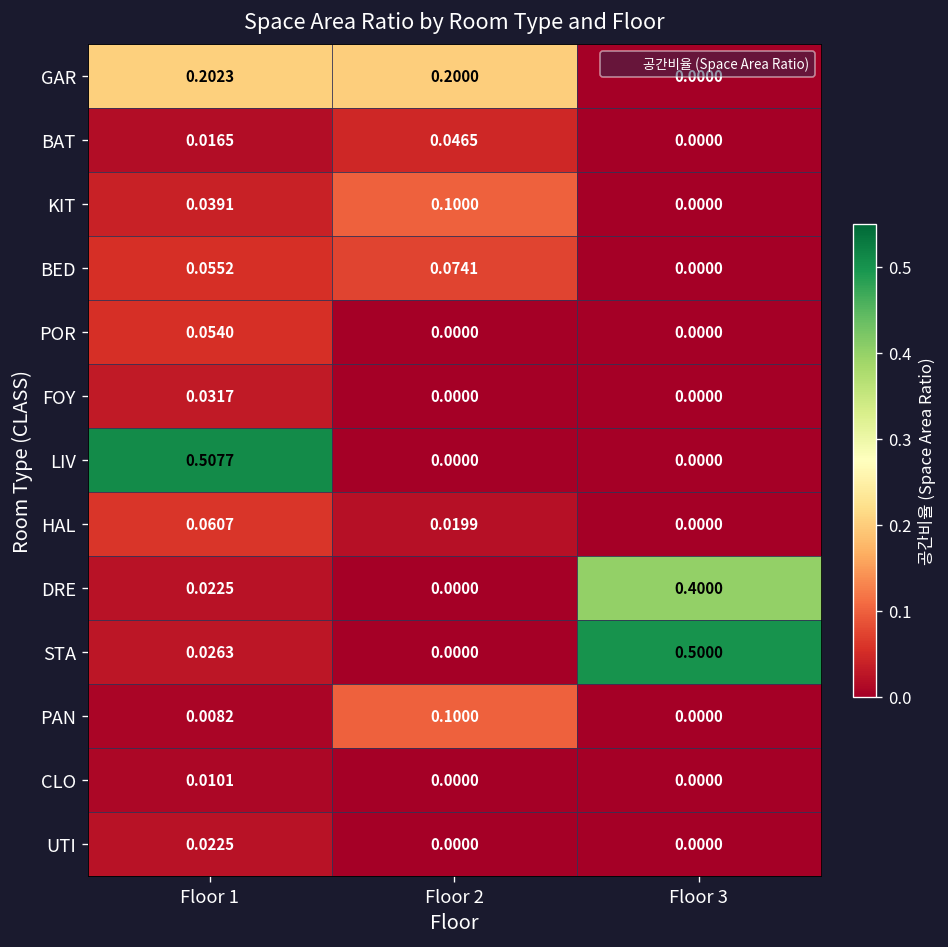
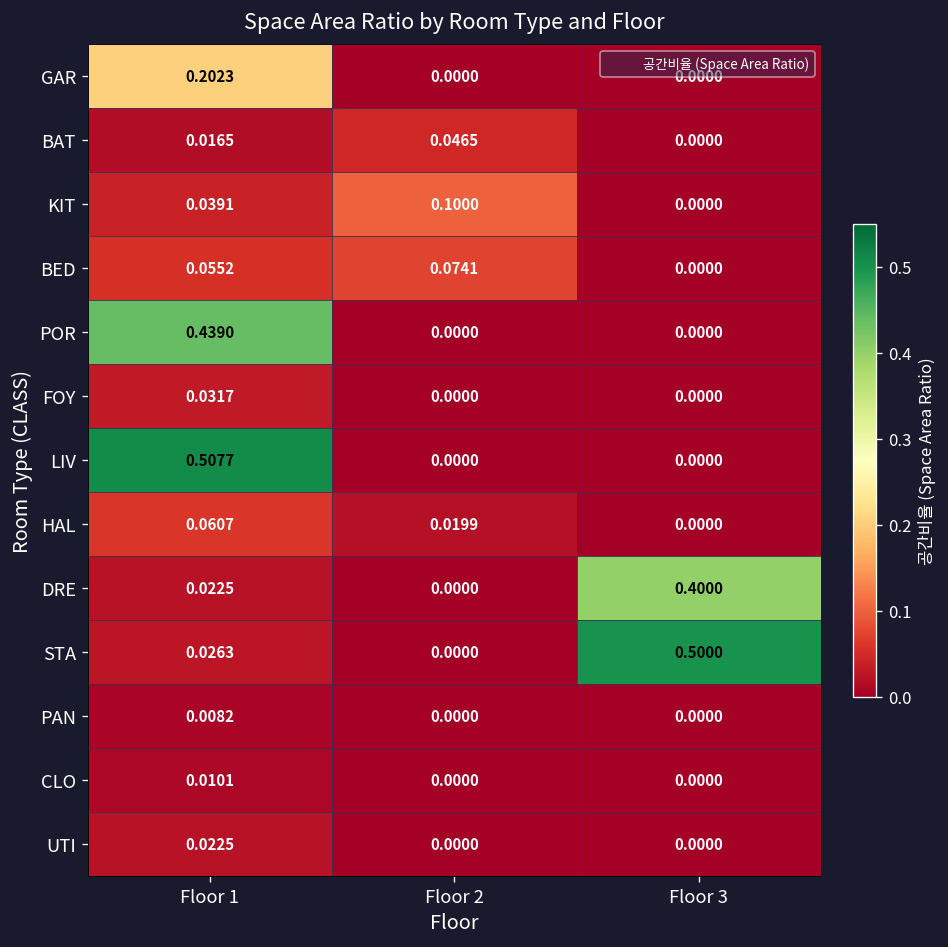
GAR, Floor 2: 0.2000 -> 0.0000
POR, Floor 1: 0.0540 -> 0.4390
PAN, Floor 2: 0.1000 -> 0.0000
